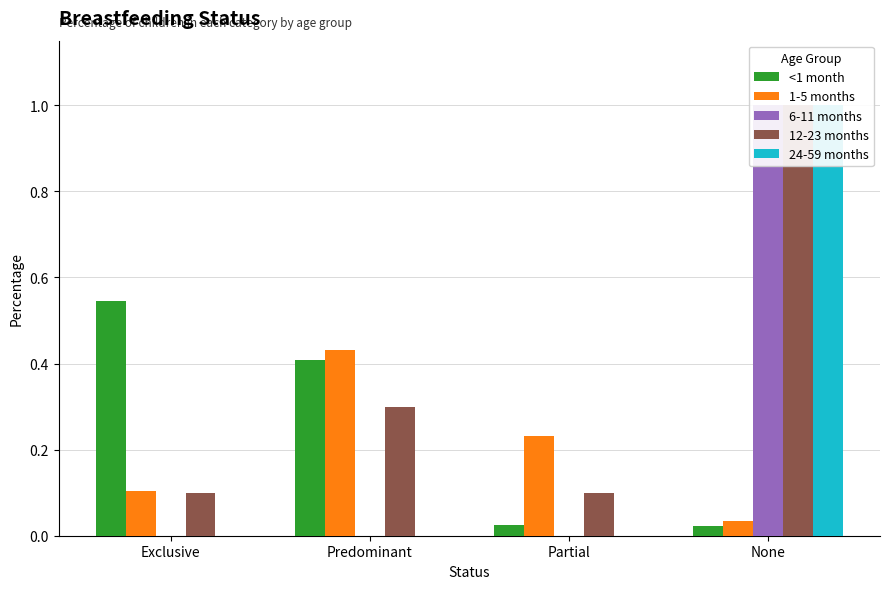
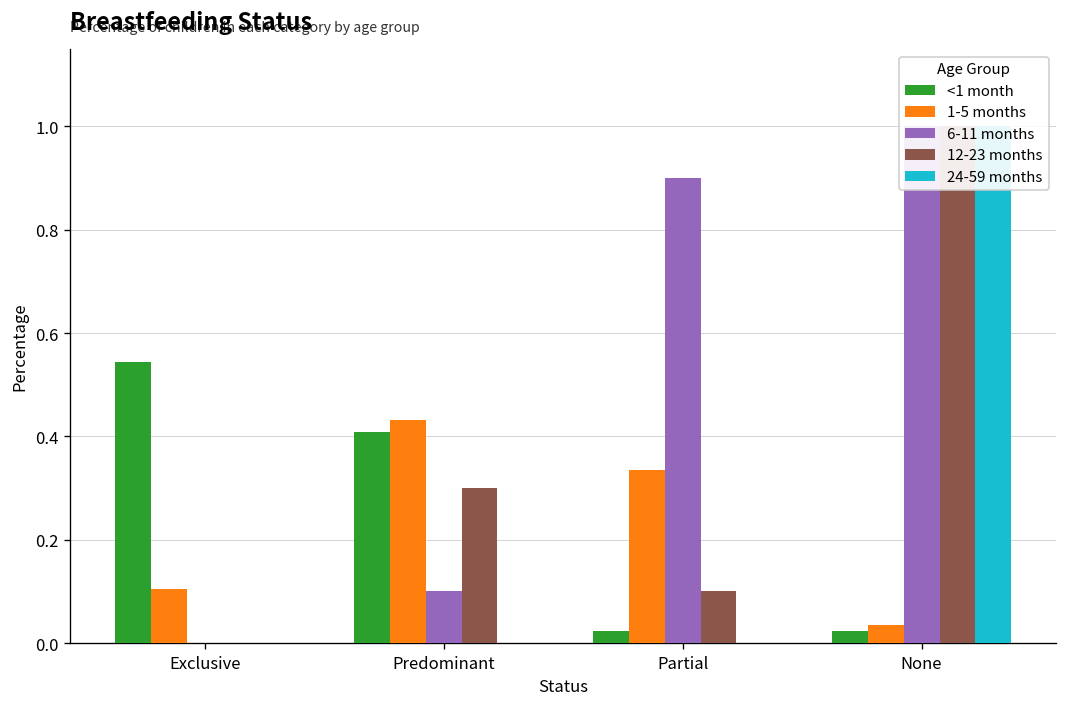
12-23 months, Exclusive: 0.1 -> 0.0
6-11 months, Predominant: 0.0 -> 0.1
1-5 months, Partial: 0.23 -> 0.34
6-11 months, Partial: 0.0 -> 0.9
